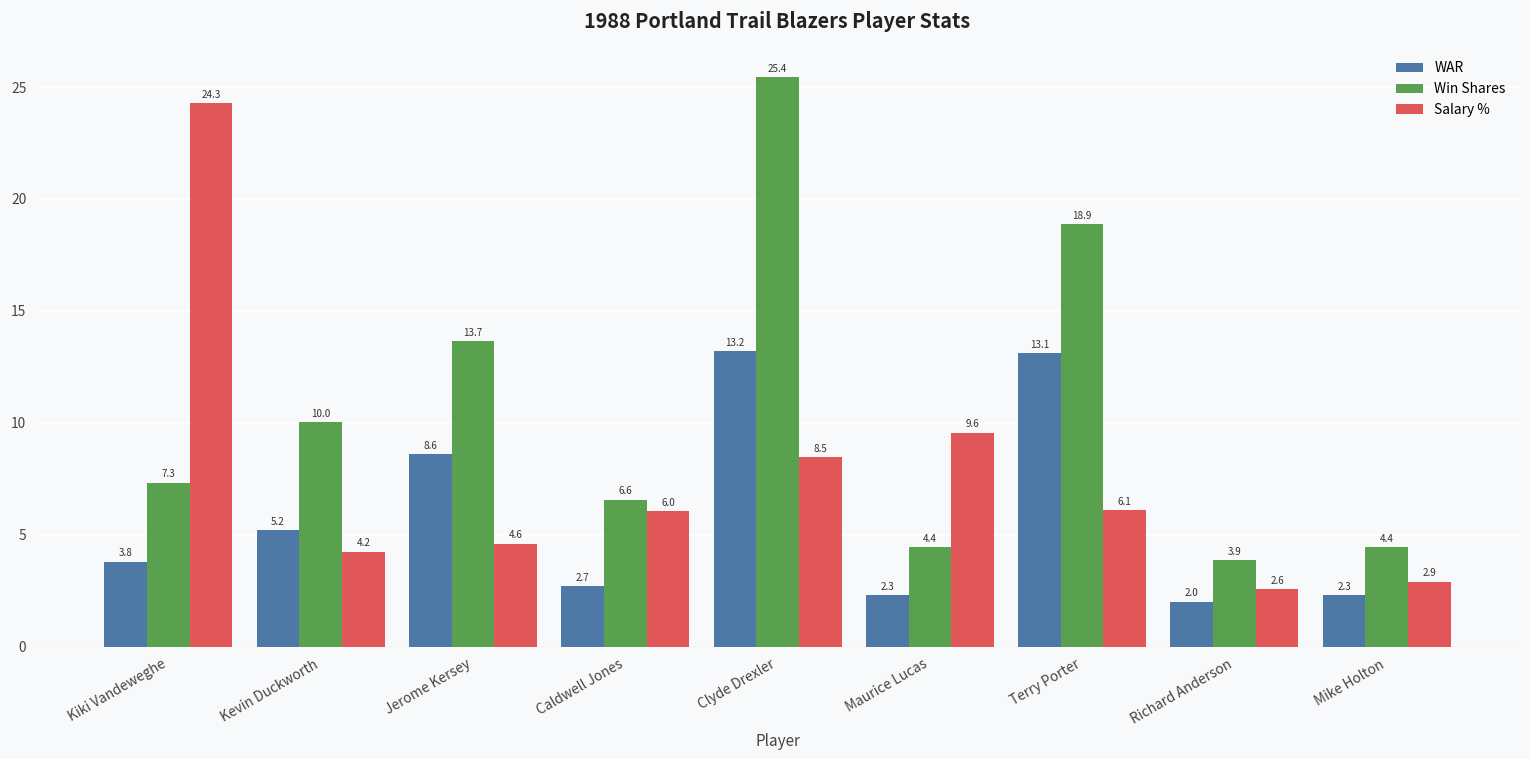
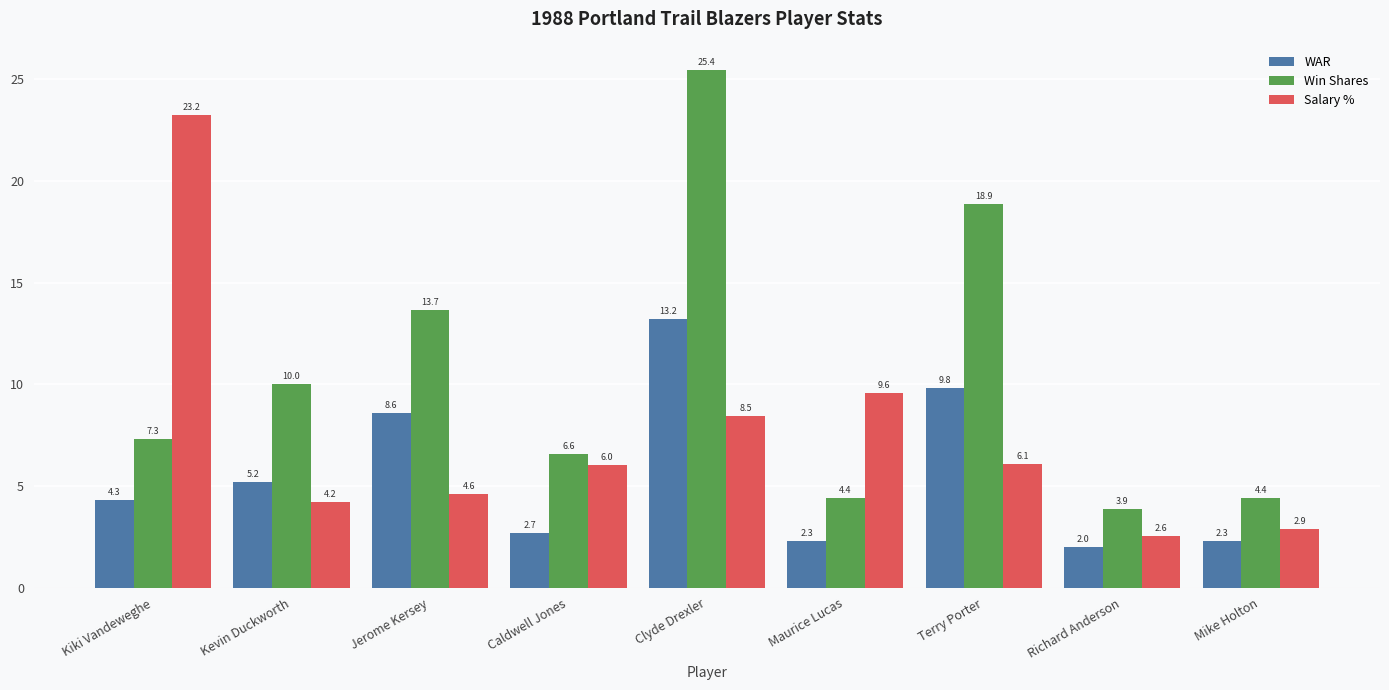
WAR, Kiki Vandeweghe: 3.8 -> 4.3
Salary %, Kiki Vandeweghe: 24.3 -> 23.2
WAR, Terry Porter: 13.1 -> 9.8
